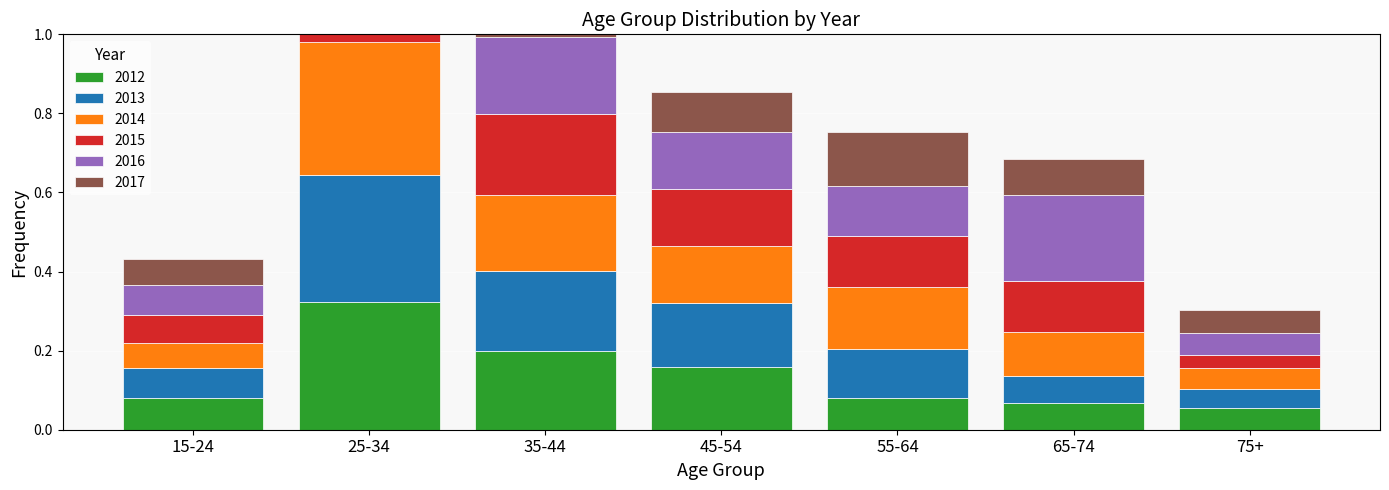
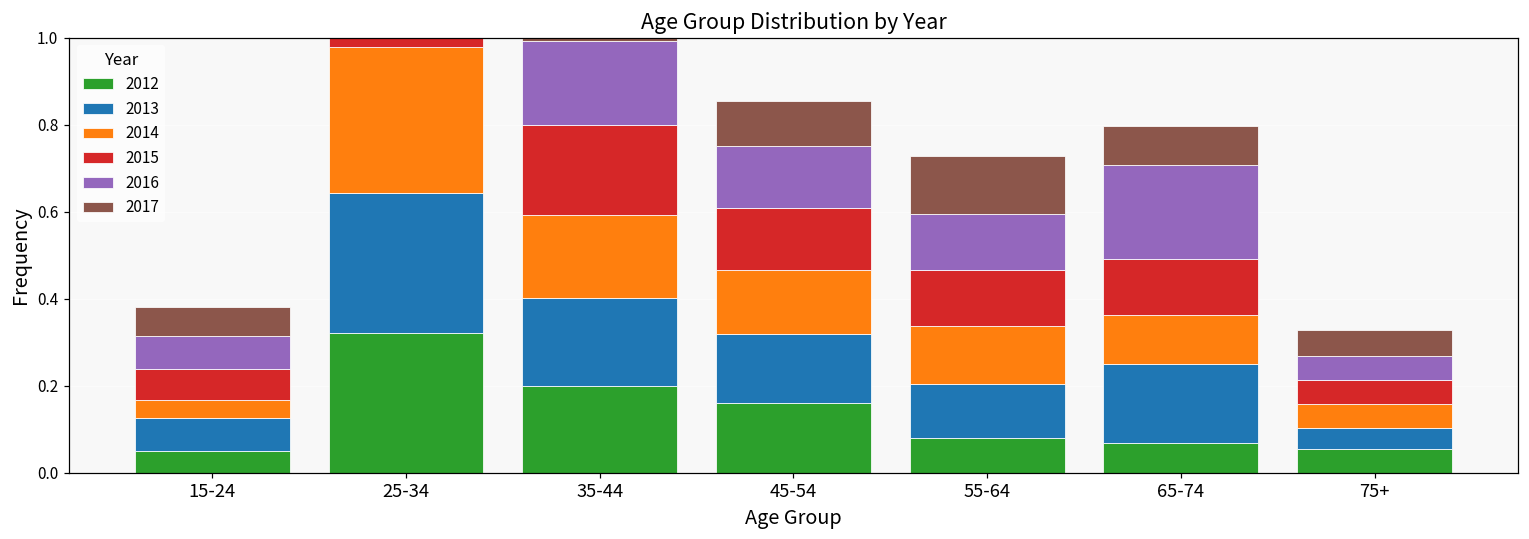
2012, 15-24: 0.08 -> 0.05
2014, 15-24: 0.06 -> 0.04
2014, 55-64: 0.15 -> 0.13
2013, 65-74: 0.07 -> 0.18
2015, 75+: 0.03 -> 0.06
